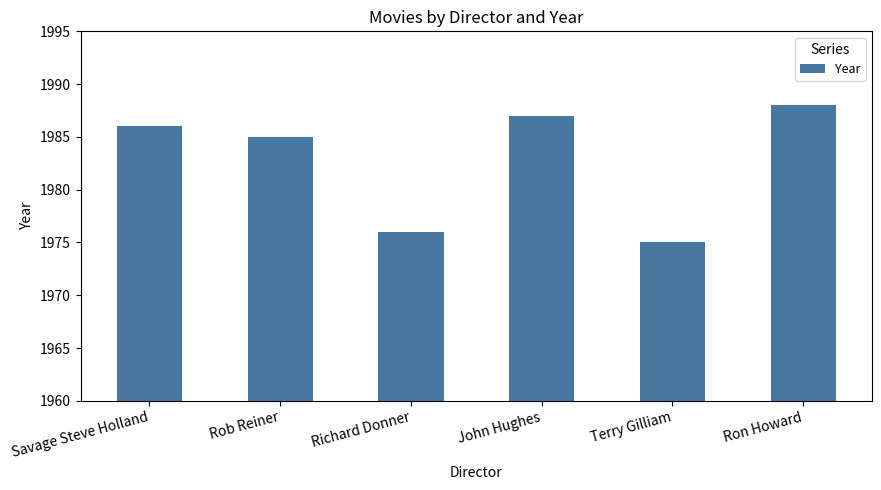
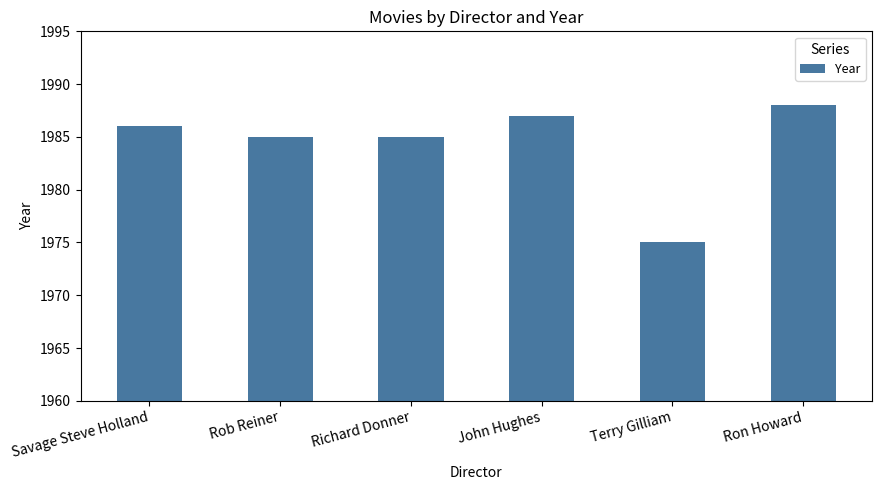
Richard Donner: 1976 -> 1985
